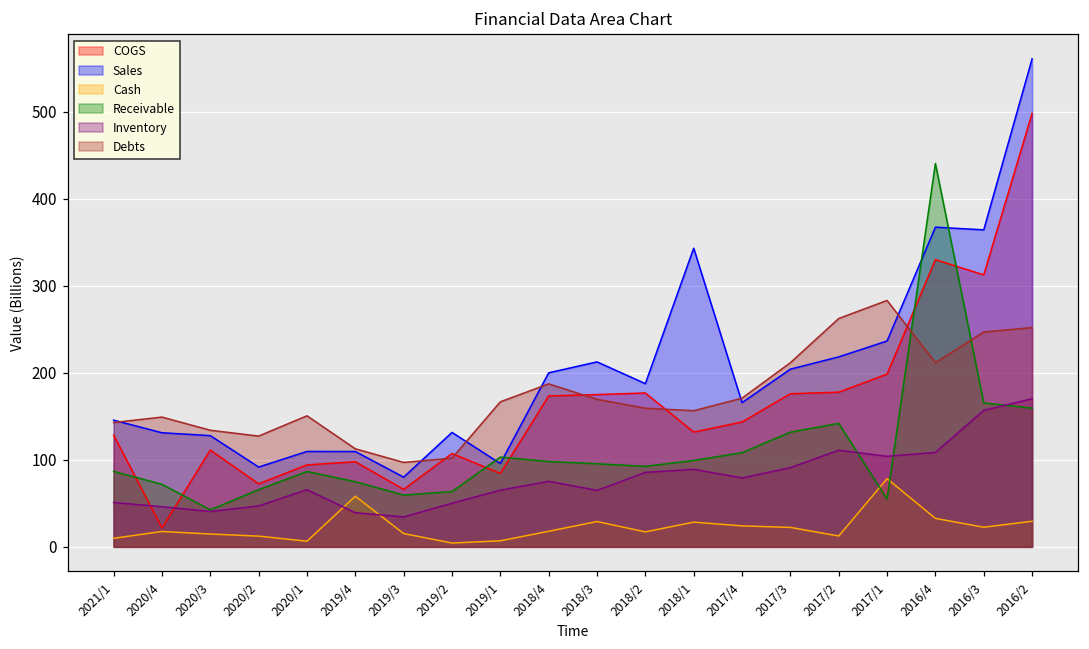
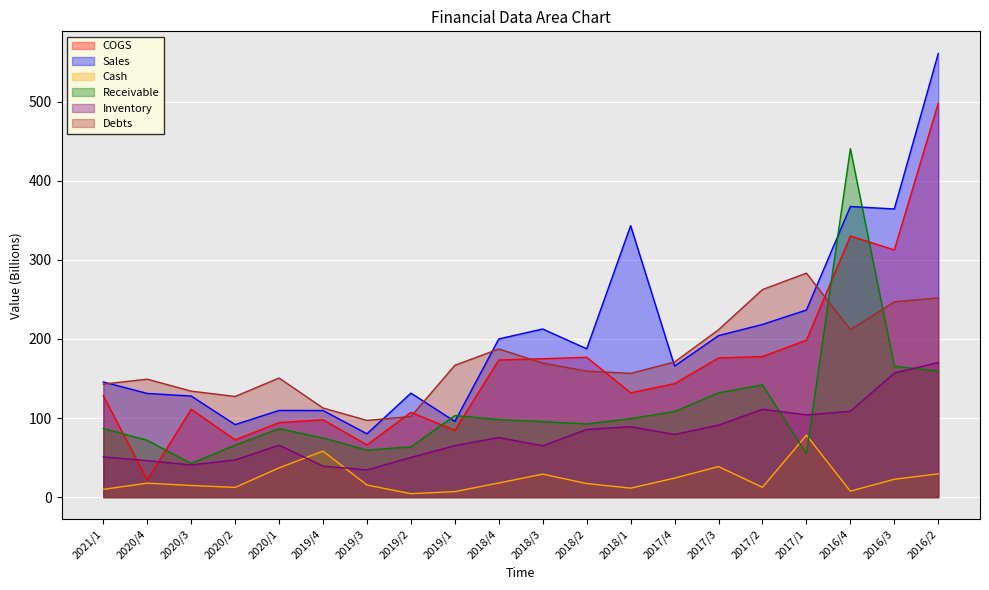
Cash, 2020/1: 10 -> 40
Cash, 2018/1: 30 -> 10
Cash, 2017/3: 20 -> 40
Cash, 2016/4: 30 -> 10
